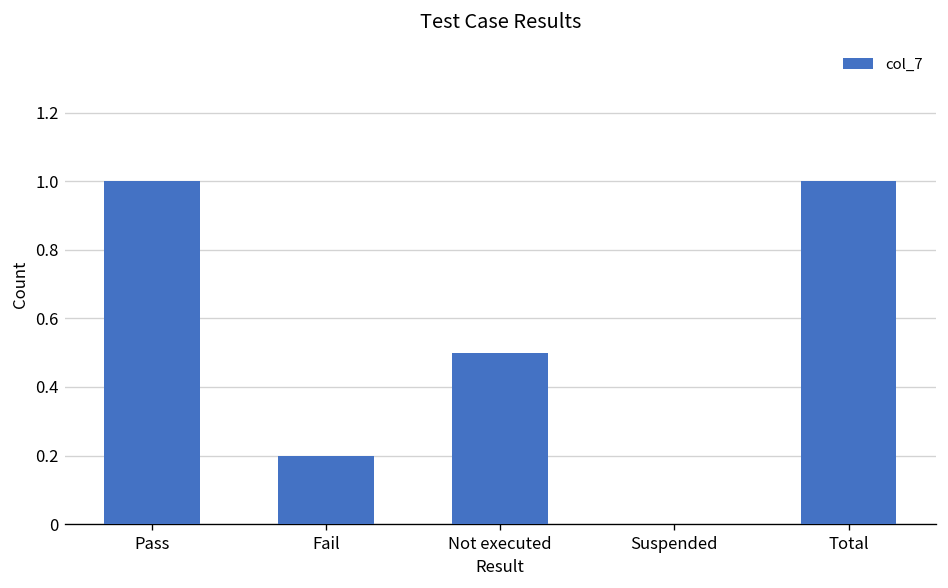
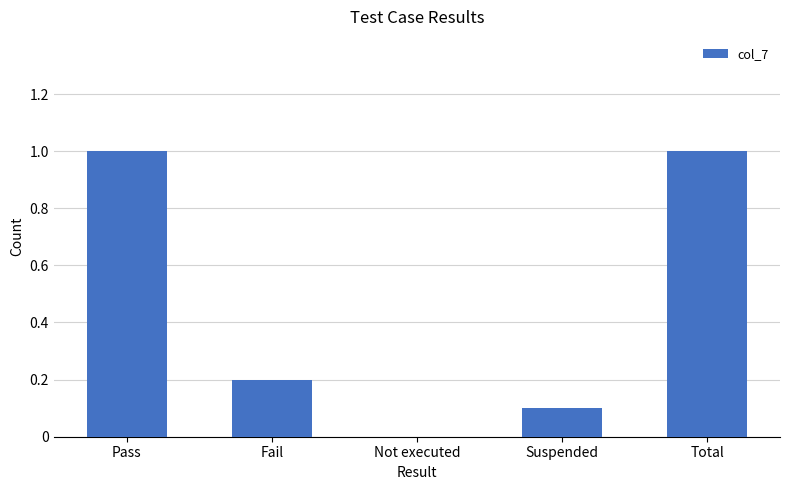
Not executed: 0.5 -> 0.0
Suspended: 0.0 -> 0.1
